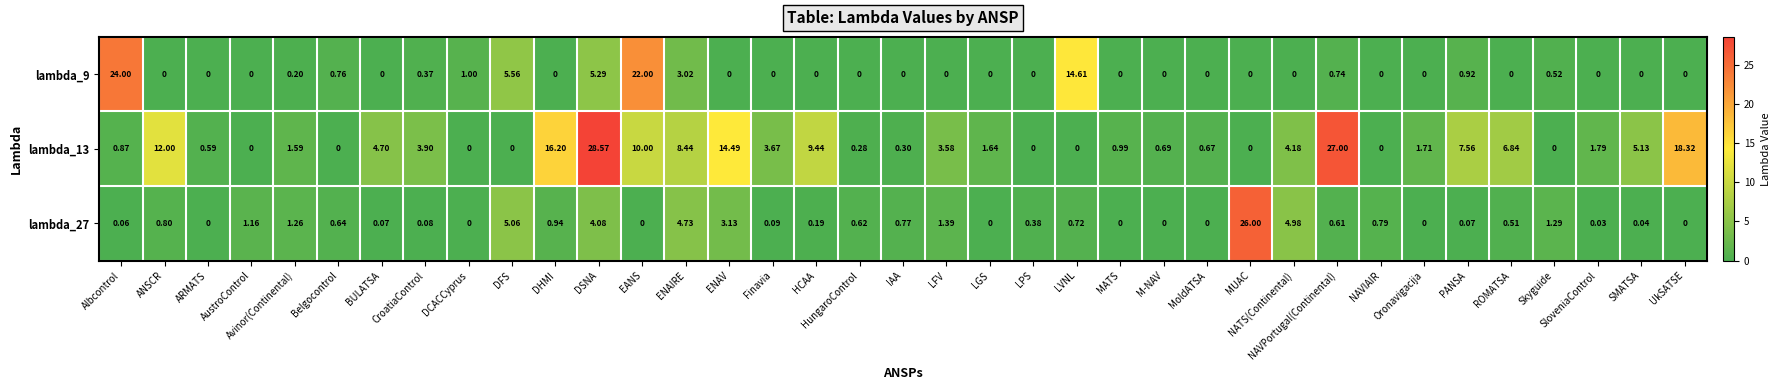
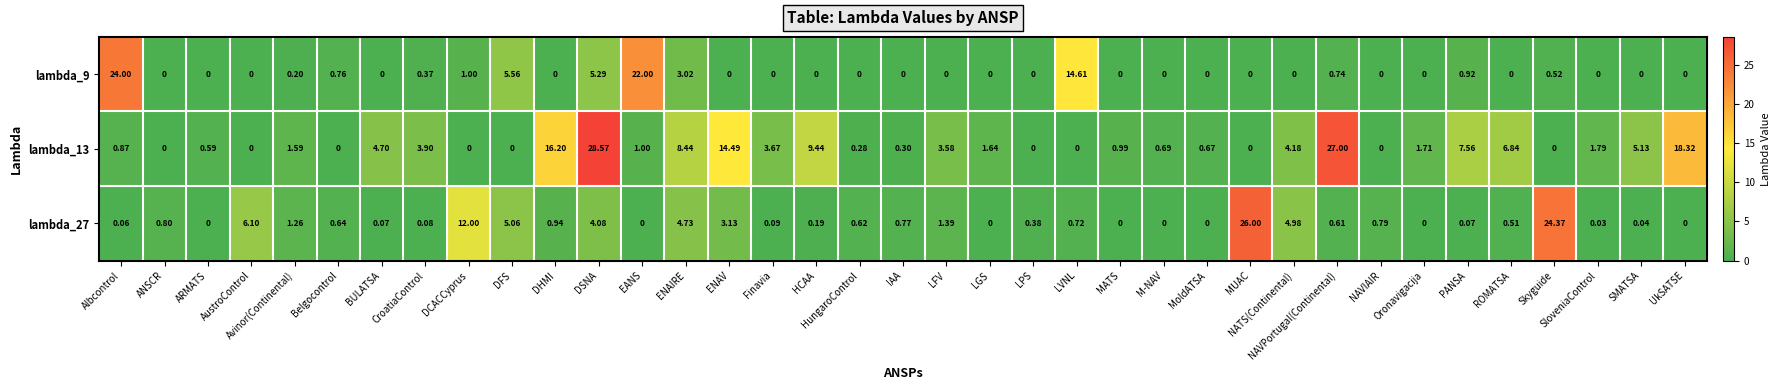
lambda_13, ANSCR: 12.00 -> 0
lambda_13, EANS: 10.00 -> 1.00
lambda_27, AustroControl: 1.16 -> 6.10
lambda_27, DCACCyprus: 0 -> 12.00
lambda_27, Skyguide: 1.29 -> 24.37
